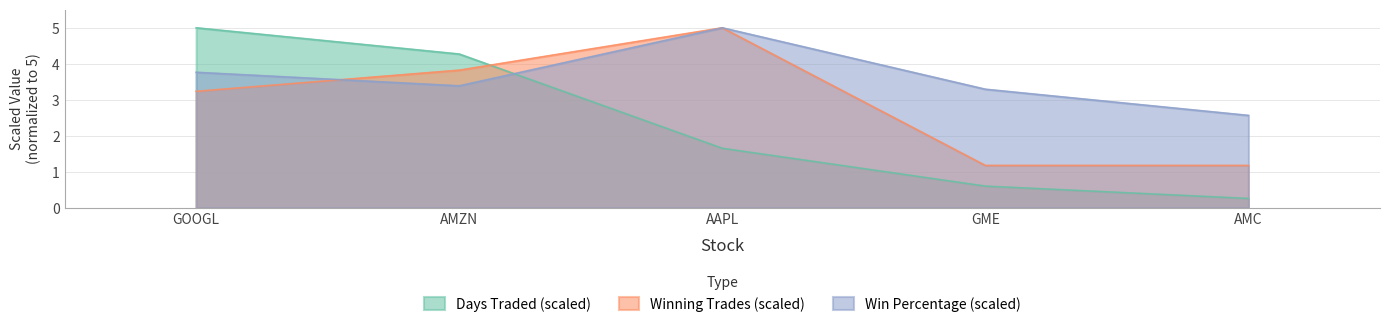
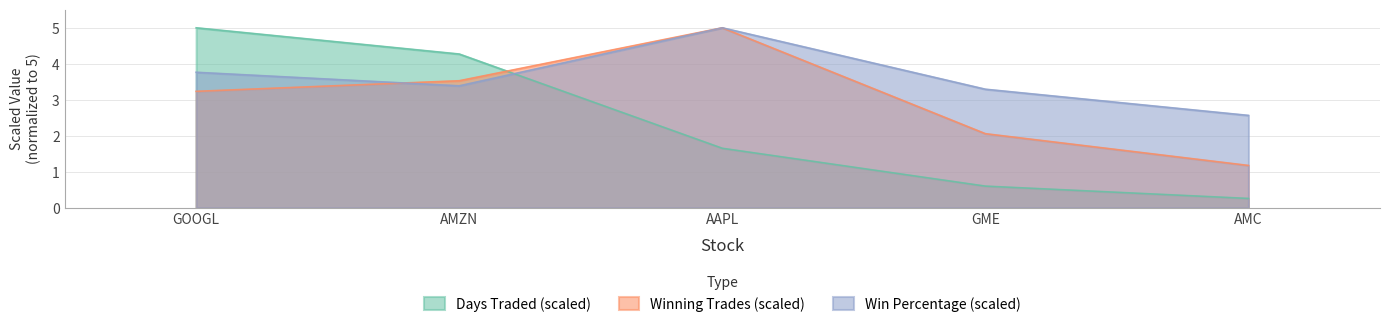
Winning Trades (scaled), AMZN: 3.8 -> 3.5
Winning Trades (scaled), GME: 1.2 -> 2.1
